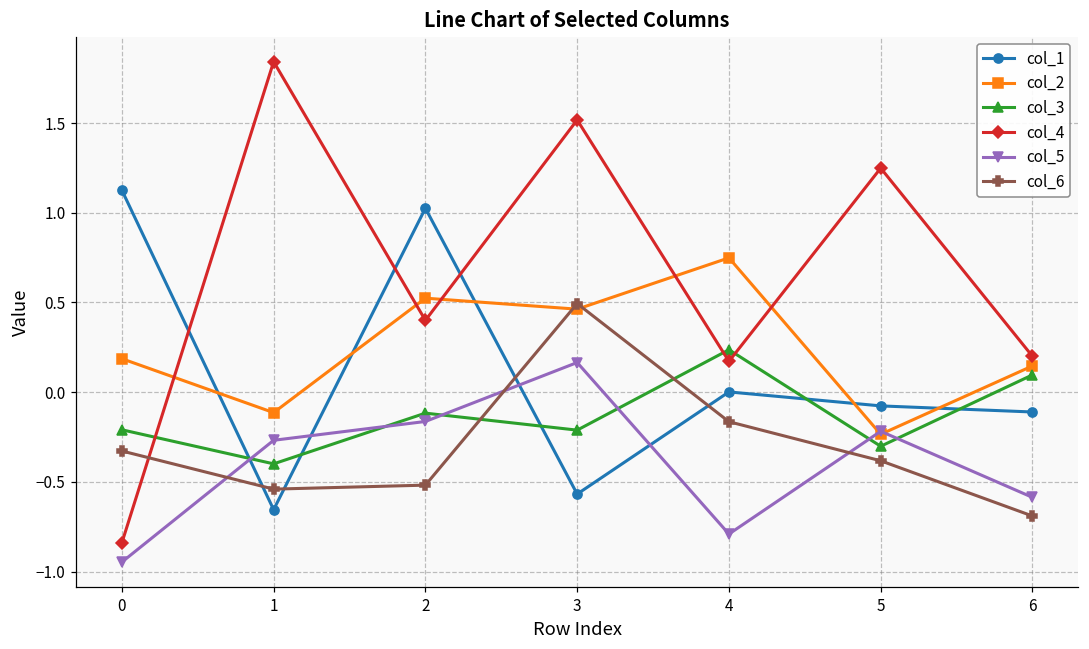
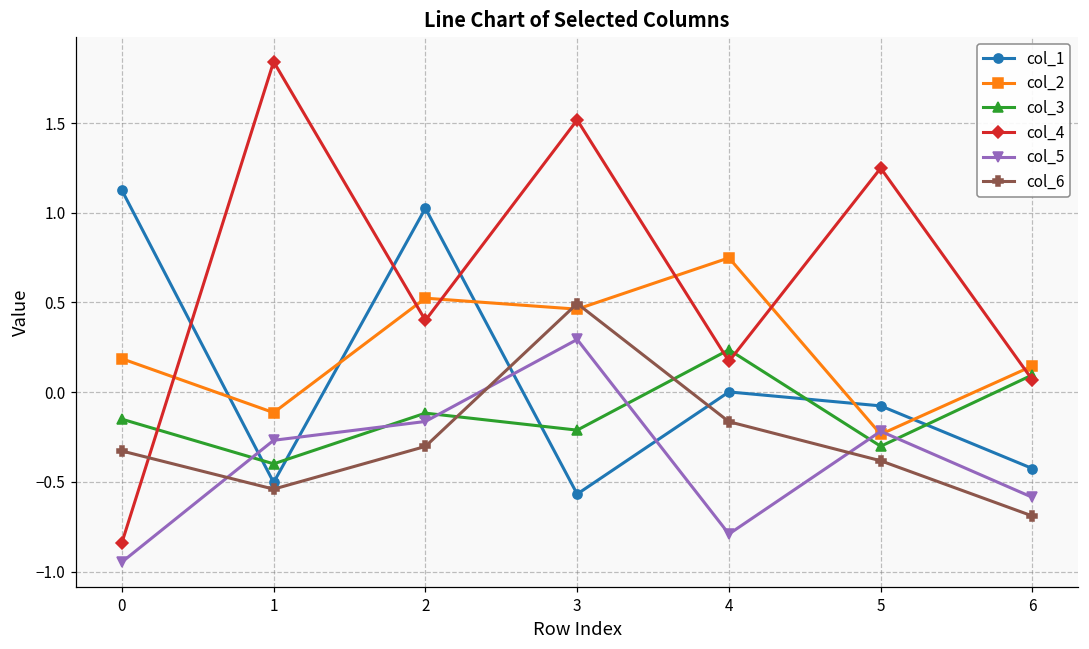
col_3, 0: -0.21 -> -0.15
col_1, 1: -0.65 -> -0.50
col_6, 2: -0.52 -> -0.30
col_5, 3: 0.17 -> 0.29
col_1, 6: -0.11 -> -0.43
col_4, 6: 0.20 -> 0.07
